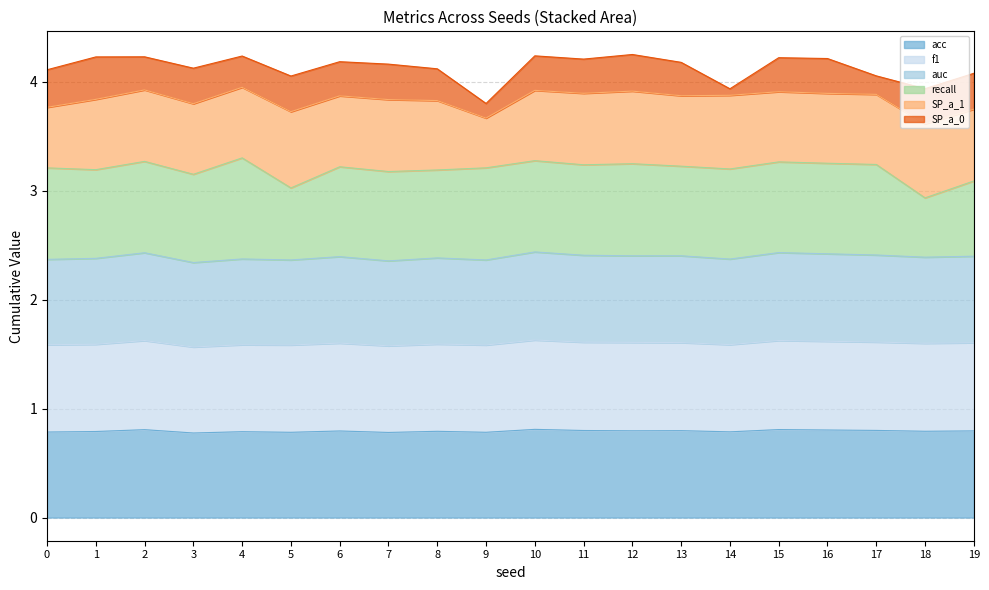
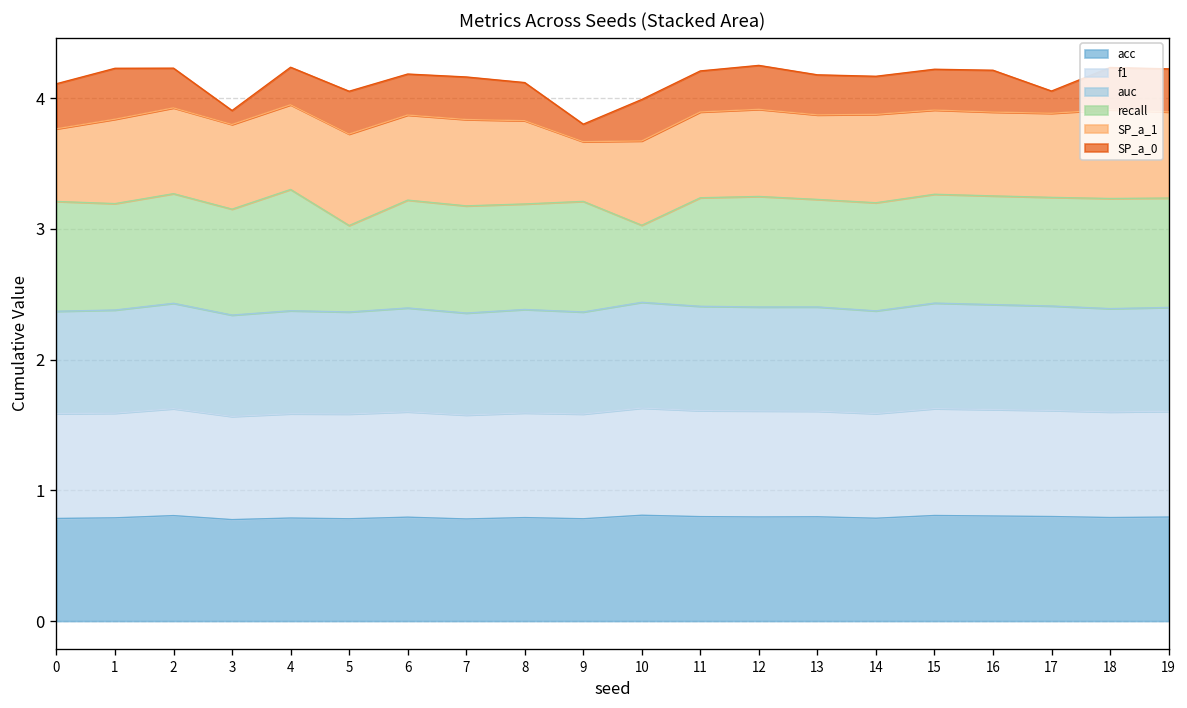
SP_a_0, 3: 0.33 -> 0.11
recall, 10: 0.84 -> 0.59
SP_a_0, 14: 0.06 -> 0.29
recall, 18: 0.54 -> 0.84
recall, 19: 0.69 -> 0.84
